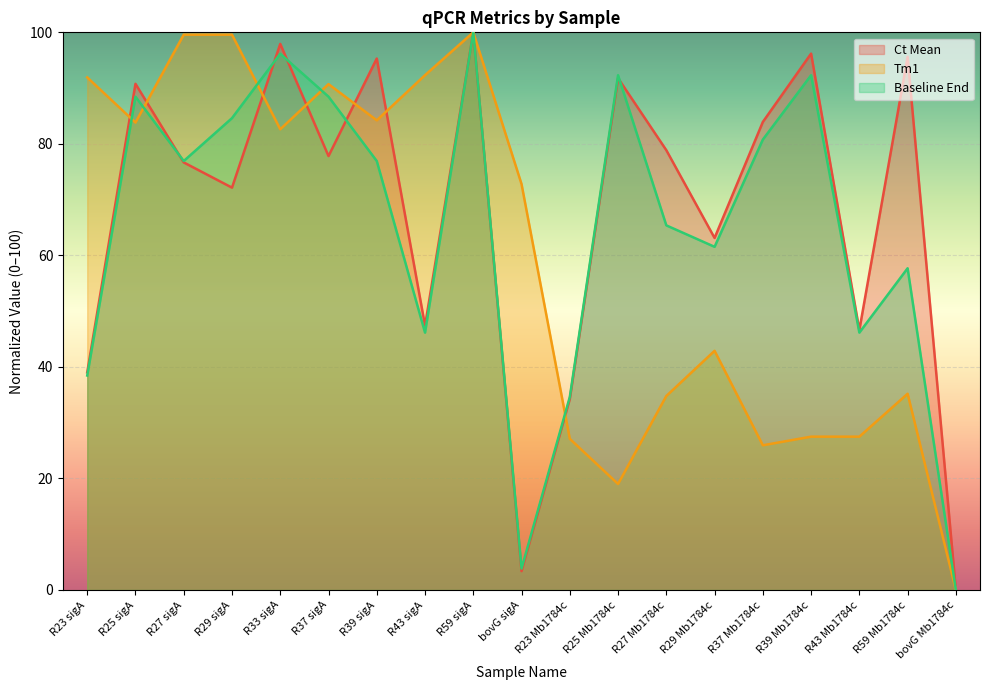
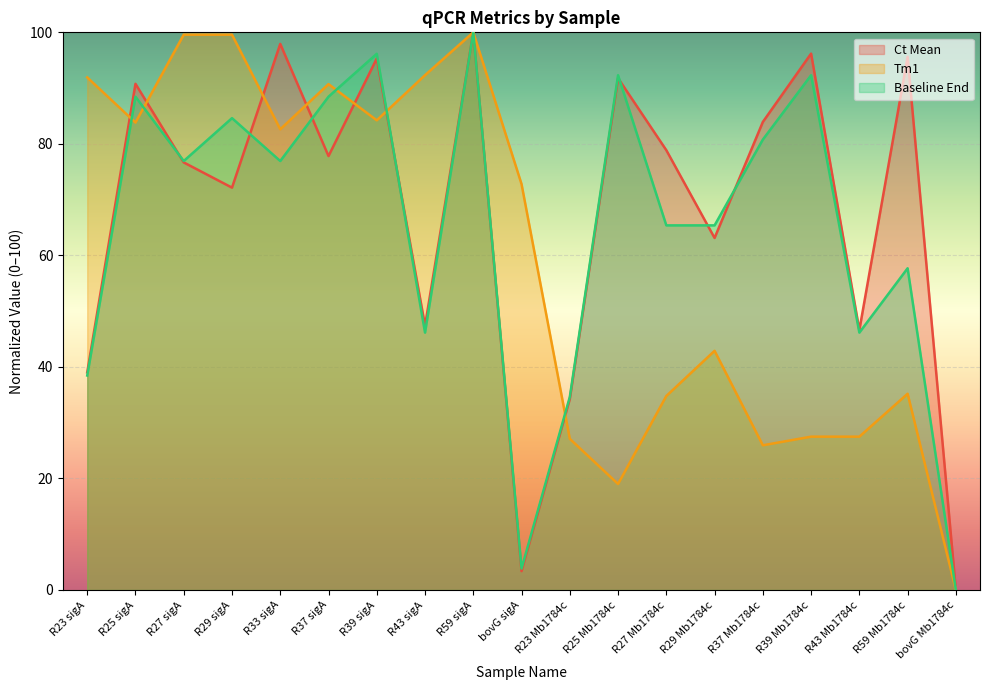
Baseline End, R33 sigA: 96 -> 77
Baseline End, R39 sigA: 77 -> 96
Baseline End, R29 Mb1784c: 62 -> 65
